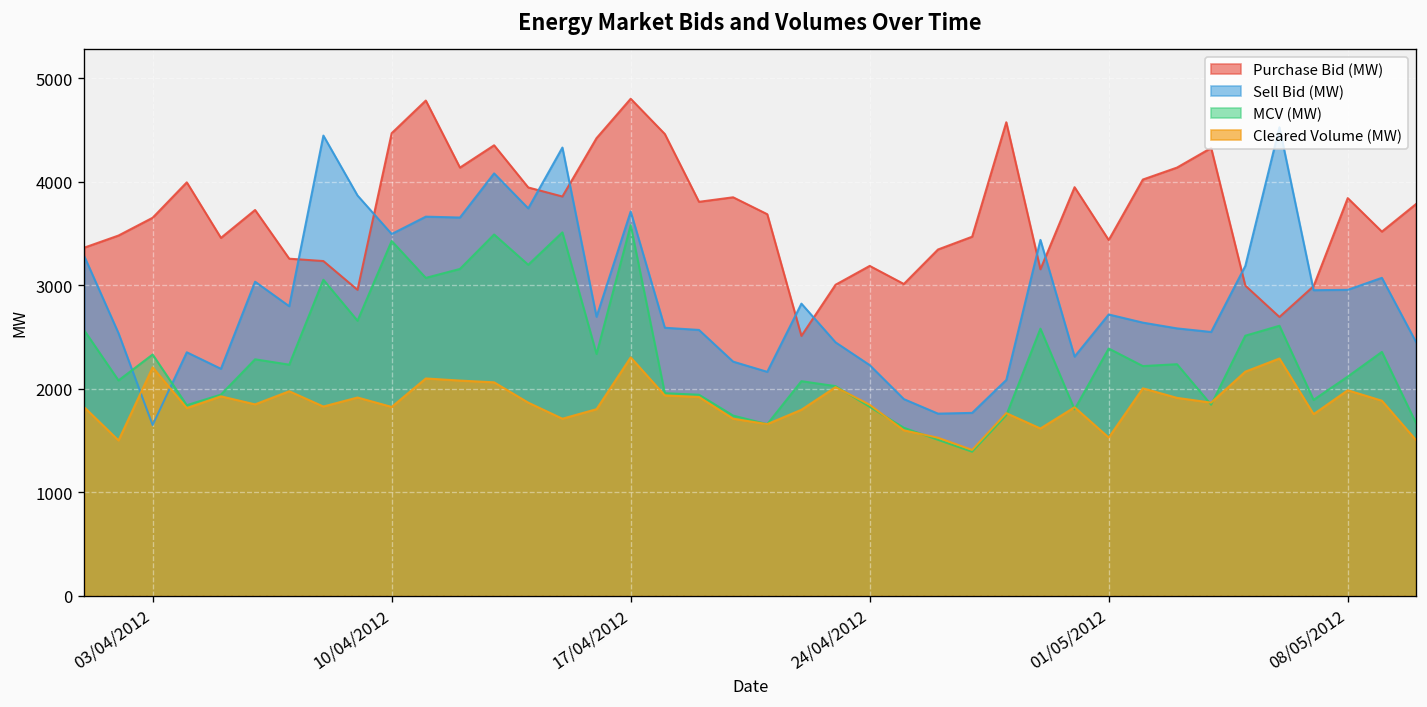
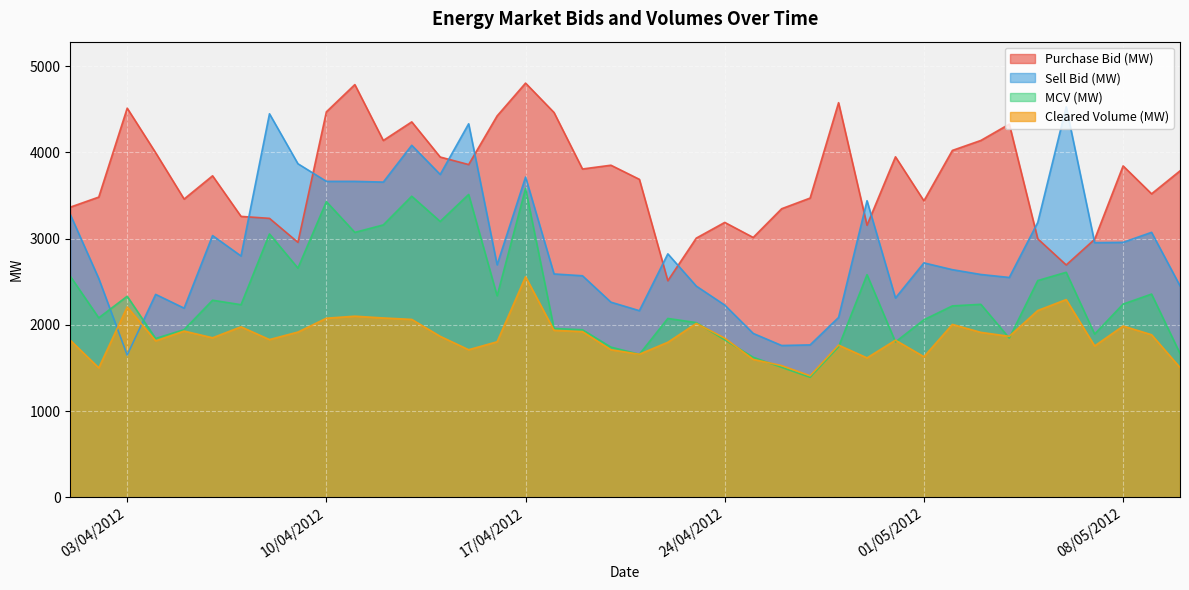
Purchase Bid (MW), 03/04/2012: 3700 -> 4500
Sell Bid (MW), 10/04/2012: 3500 -> 3700
Cleared Volume (MW), 10/04/2012: 1800 -> 2100
Cleared Volume (MW), 17/04/2012: 2300 -> 2600
MCV (MW), 01/05/2012: 2400 -> 2100
Cleared Volume (MW), 01/05/2012: 1500 -> 1600
MCV (MW), 08/05/2012: 2100 -> 2200
